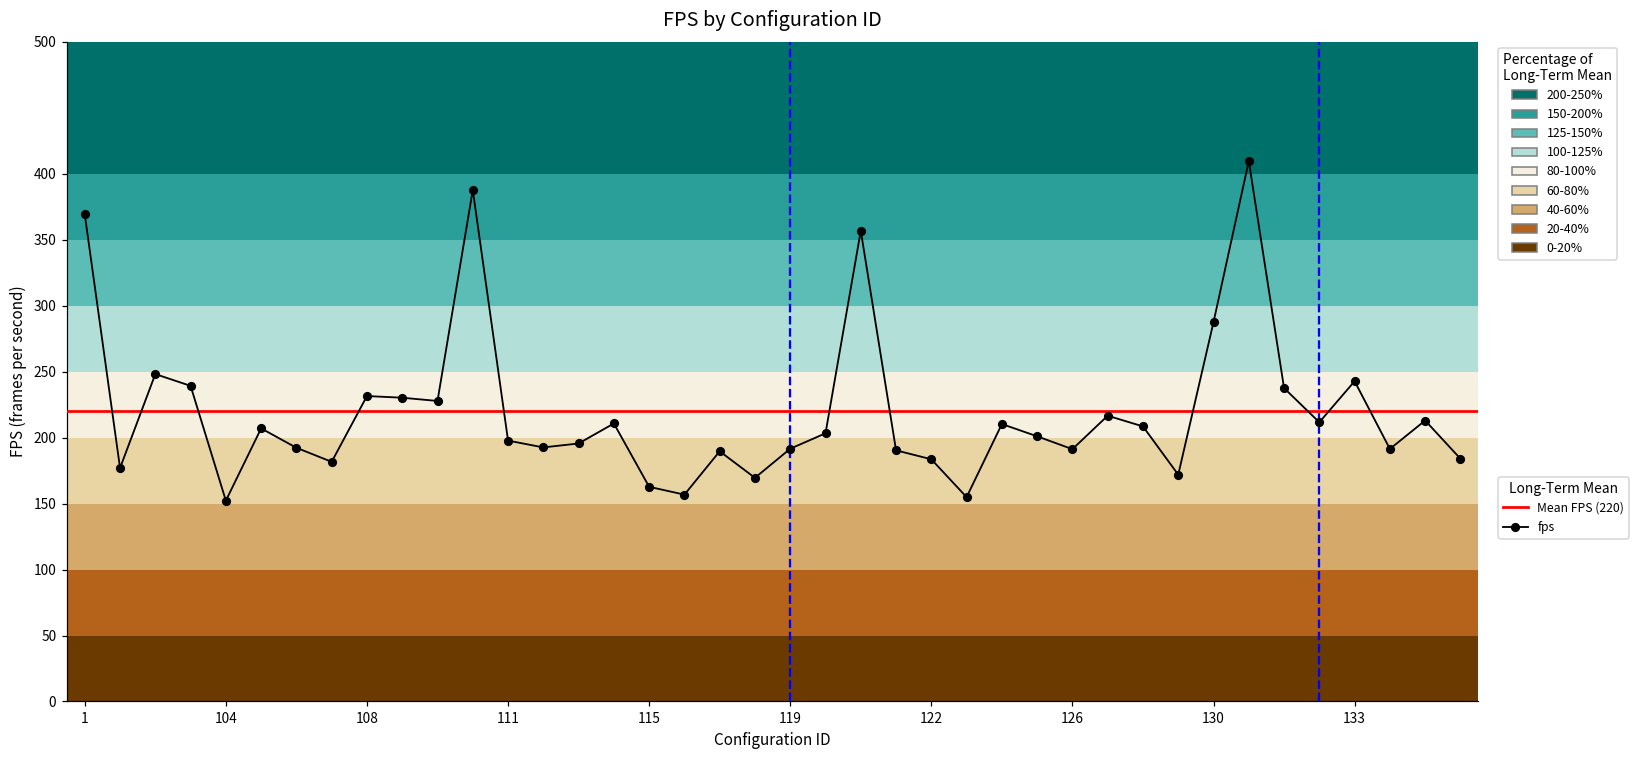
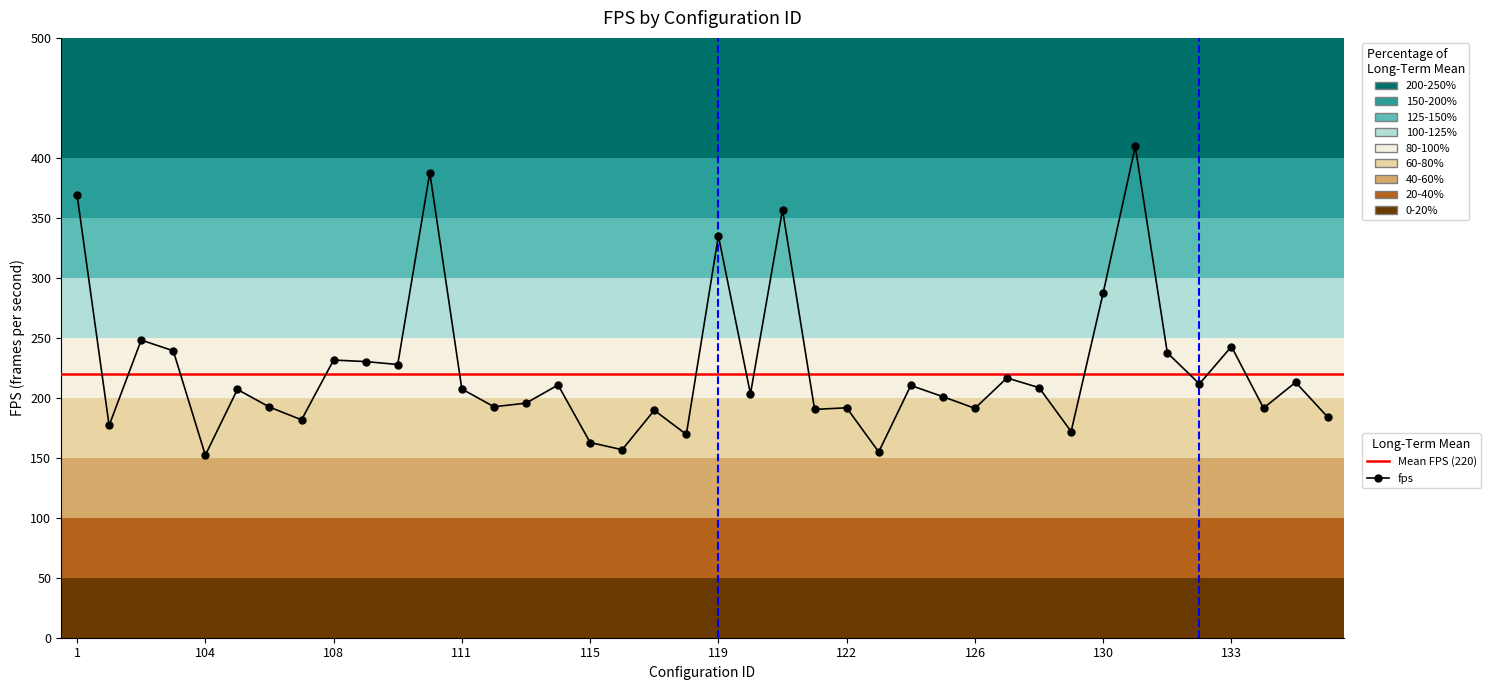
111: 198 -> 207
119: 192 -> 335
122: 184 -> 192
